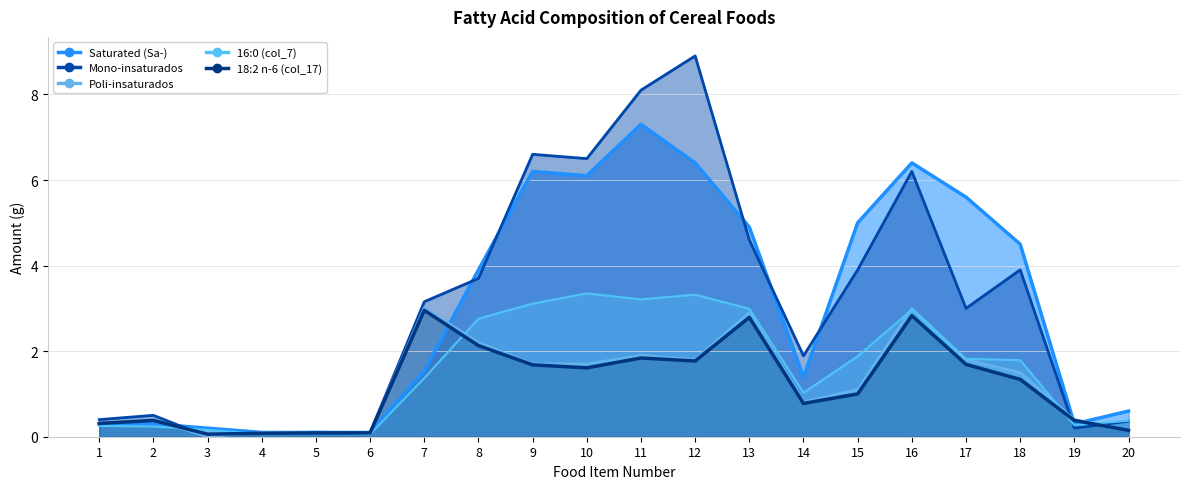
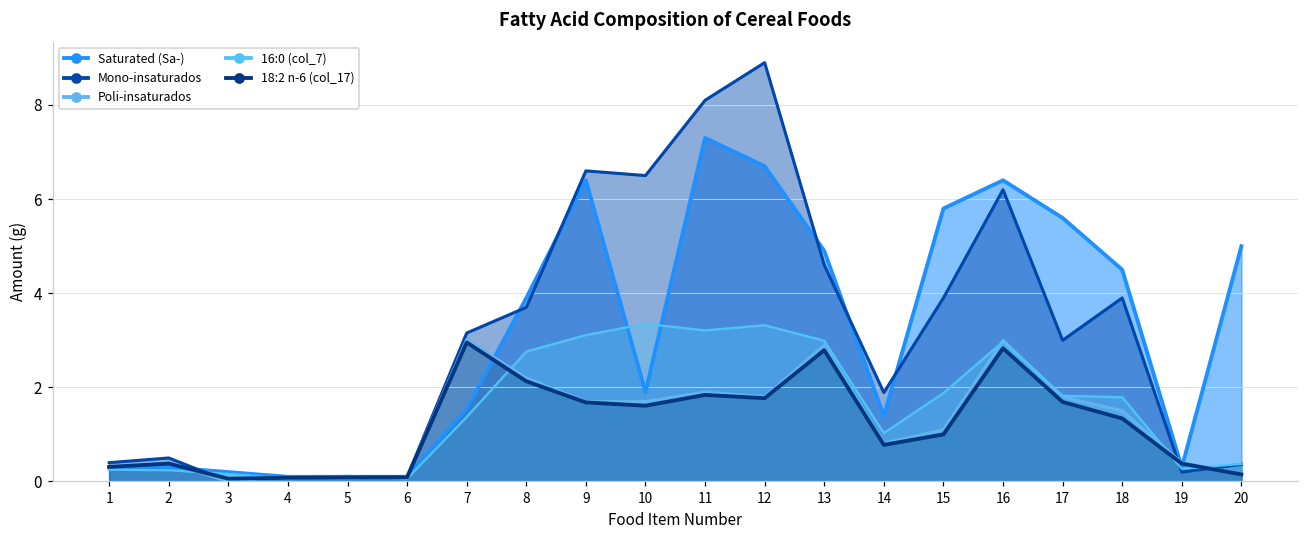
Saturated (Sa-), 9: 6.2 -> 6.4
Saturated (Sa-), 10: 6.1 -> 1.9
Saturated (Sa-), 12: 6.4 -> 6.7
Saturated (Sa-), 15: 5.0 -> 5.8
Saturated (Sa-), 20: 0.6 -> 5.0
